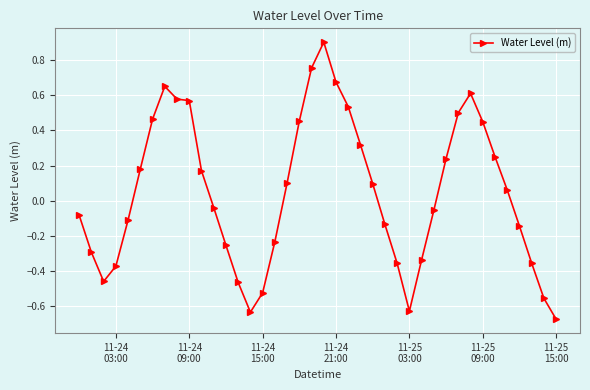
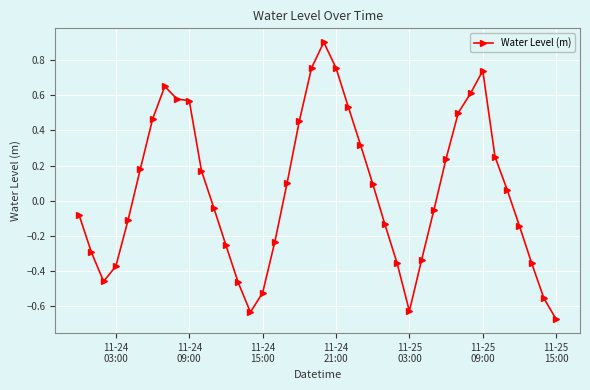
11-24 21:00: 0.68 -> 0.76
11-25 09:00: 0.45 -> 0.74
